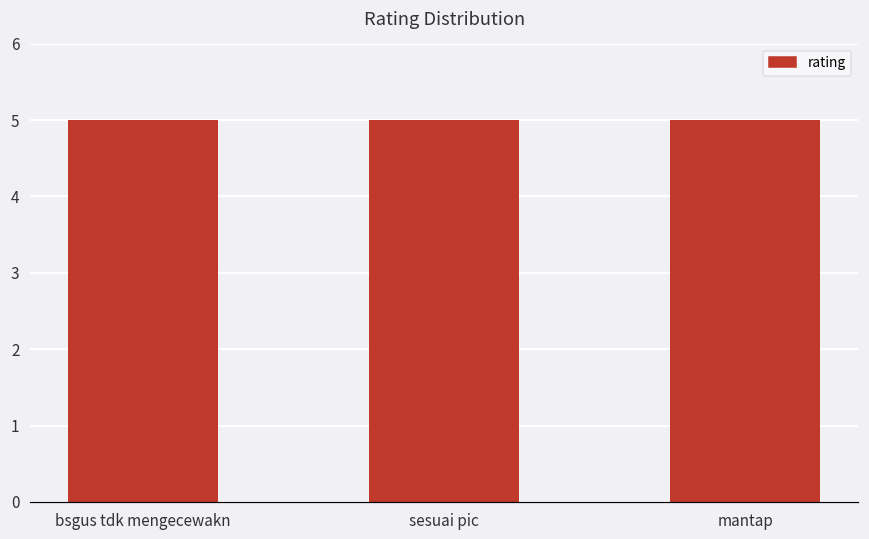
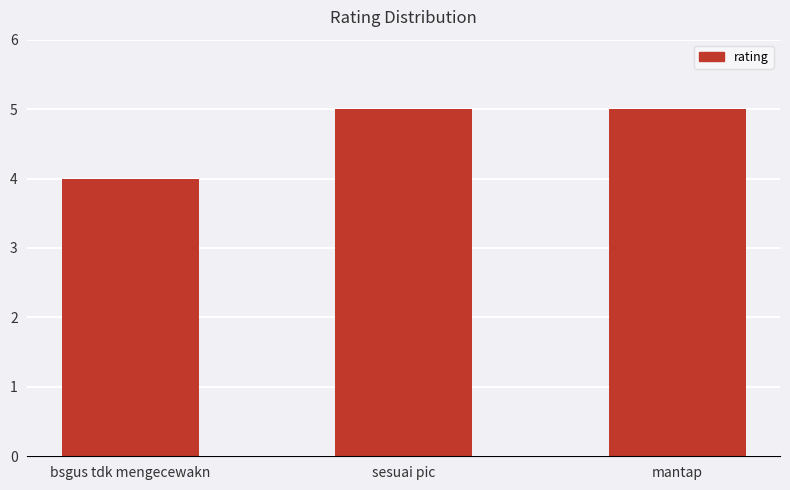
bsgus tdk mengecewakn: 5 -> 4
